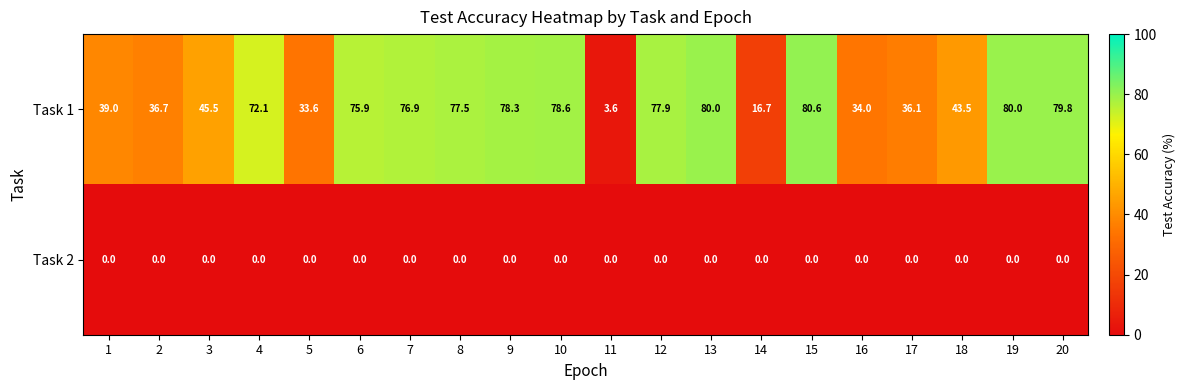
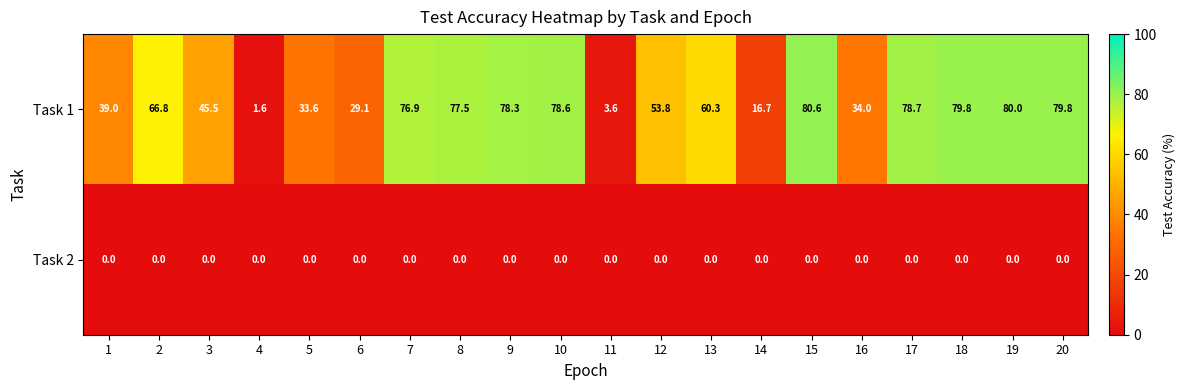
Task 1, 2: 36.7 -> 66.8
Task 1, 4: 72.1 -> 1.6
Task 1, 6: 75.9 -> 29.1
Task 1, 12: 77.9 -> 53.8
Task 1, 13: 80.0 -> 60.3
Task 1, 17: 36.1 -> 78.7
Task 1, 18: 43.5 -> 79.8
